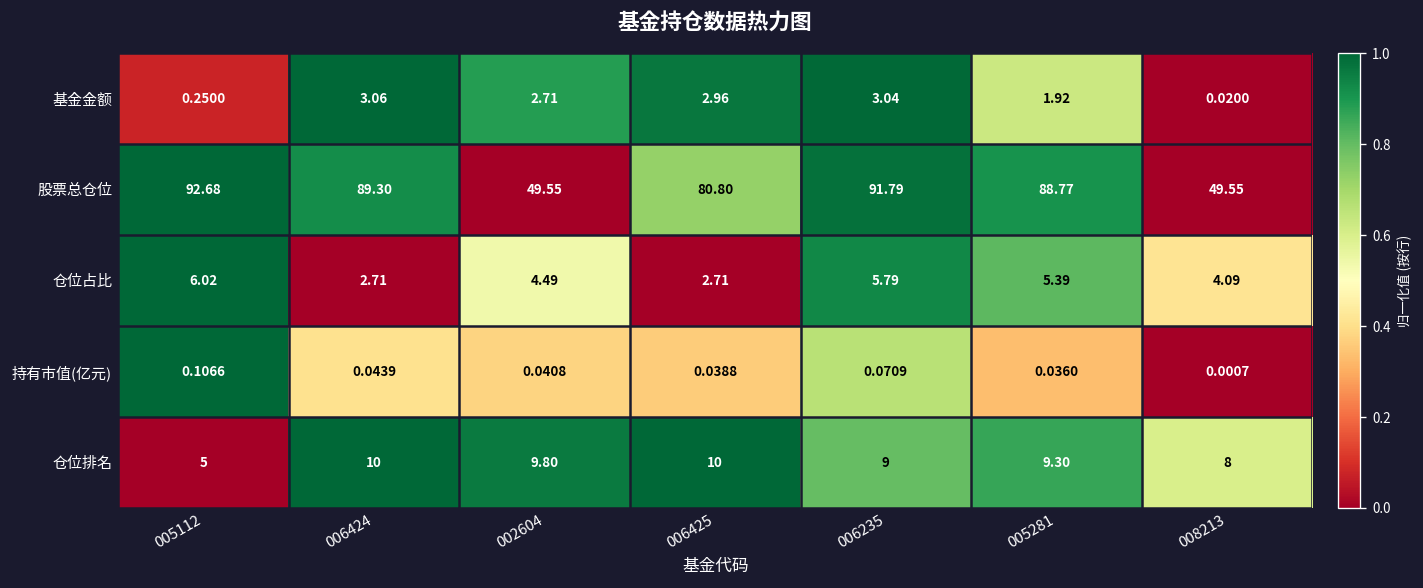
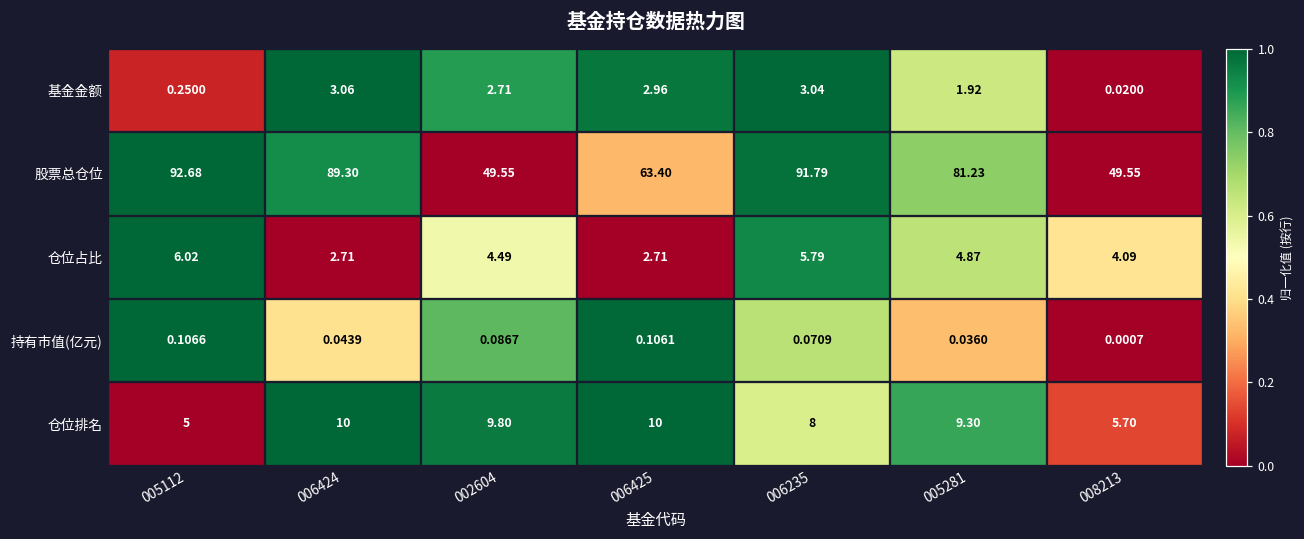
股票总仓位, 006425: 80.80 -> 63.40
股票总仓位, 005281: 88.77 -> 81.23
仓位占比, 005281: 5.39 -> 4.87
持有市值(亿元), 002604: 0.0408 -> 0.0867
持有市值(亿元), 006425: 0.0388 -> 0.1061
仓位排名, 006235: 9 -> 8
仓位排名, 008213: 8 -> 5.70
